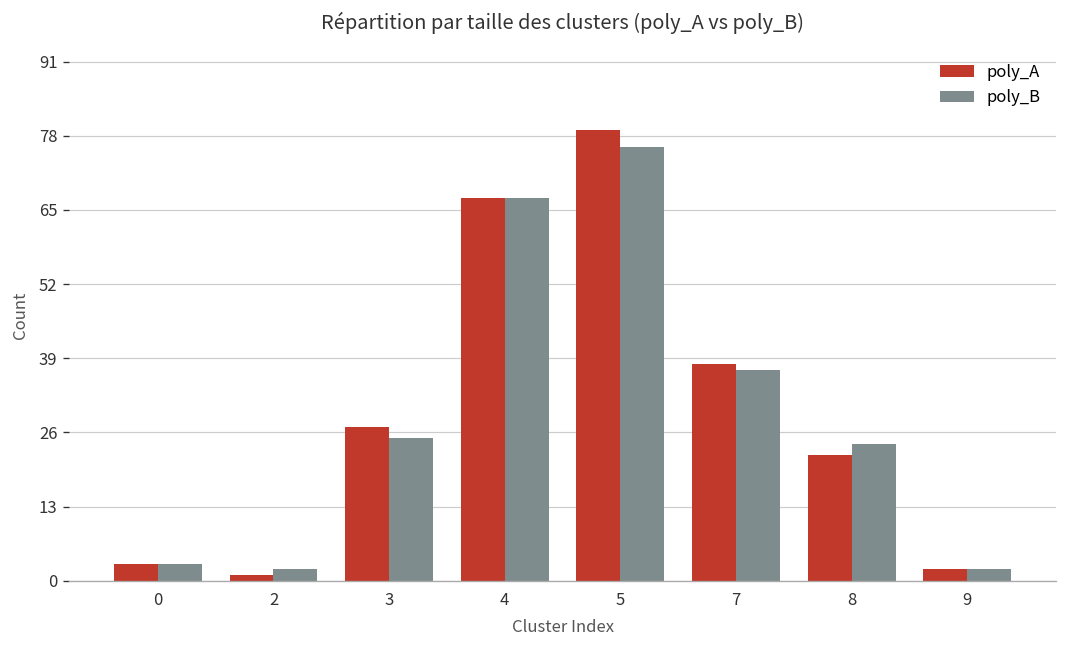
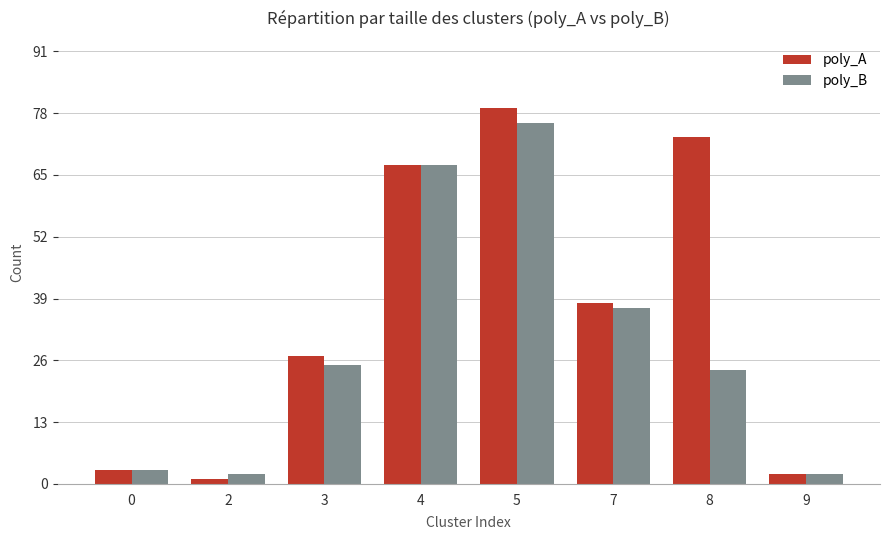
poly_A, 8: 22 -> 73
